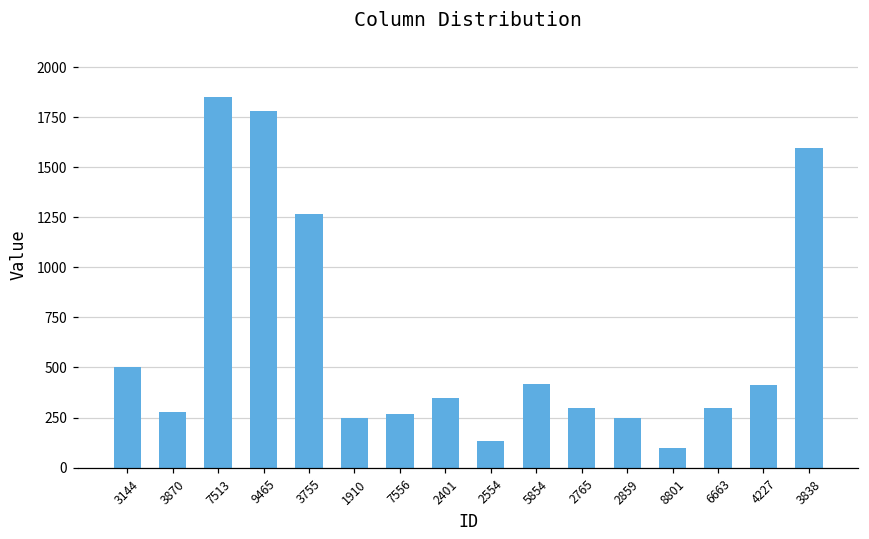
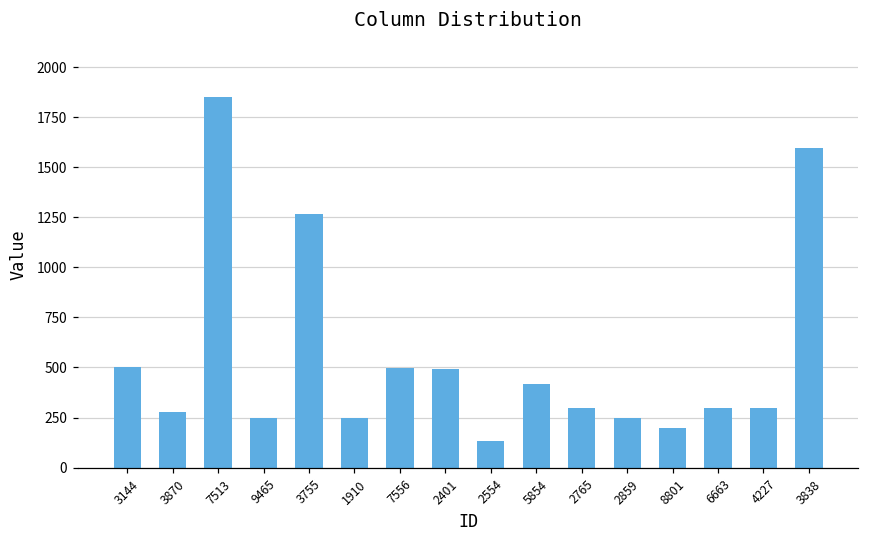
9465: 1780 -> 250
7556: 270 -> 500
2401: 350 -> 490
8801: 100 -> 200
4227: 410 -> 300
